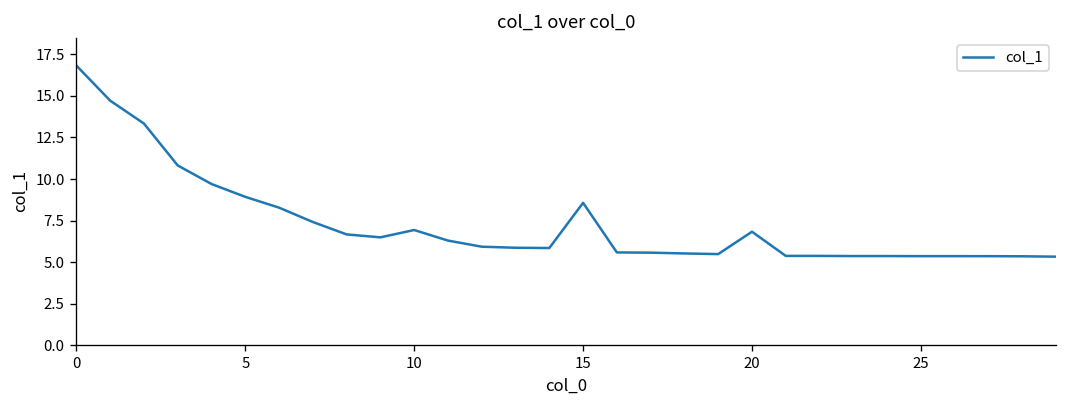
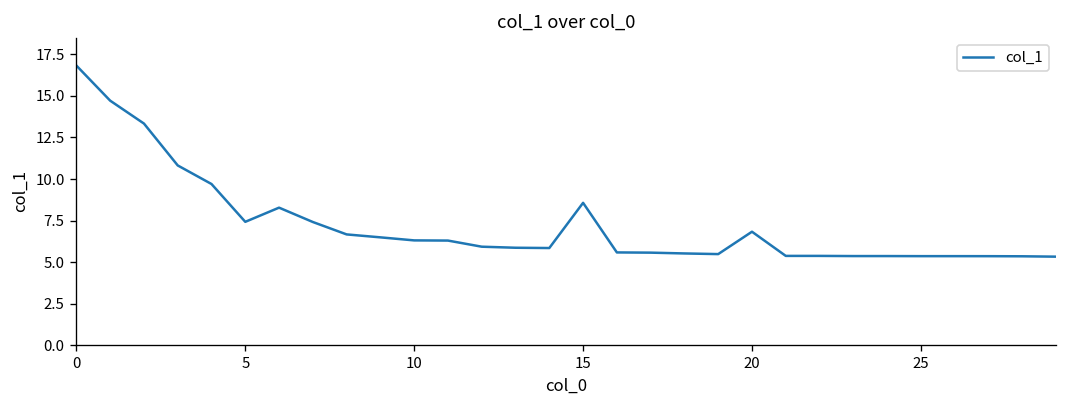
5: 8.9 -> 7.4
10: 6.9 -> 6.3
